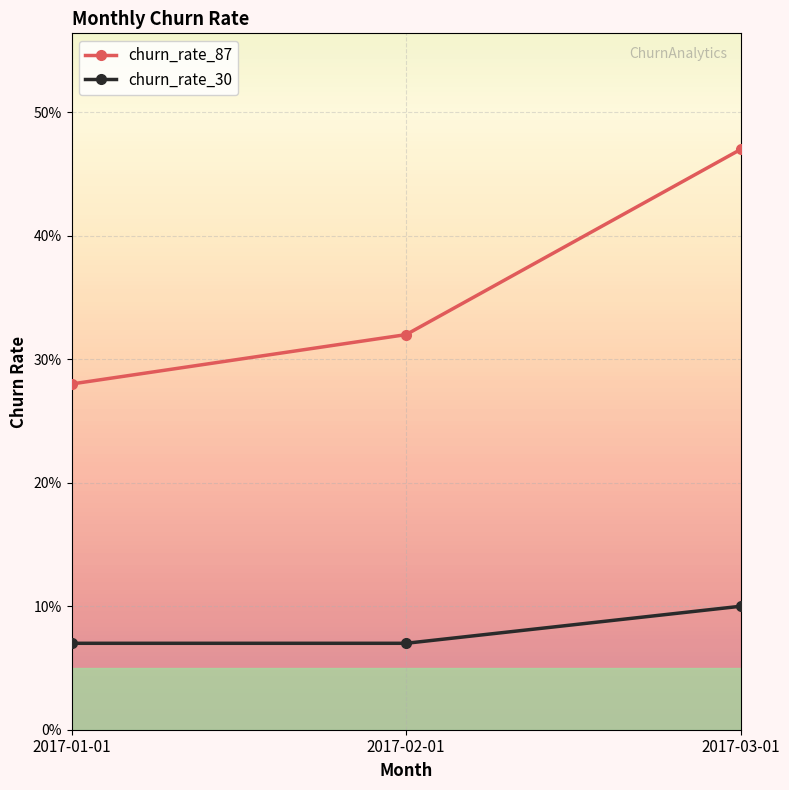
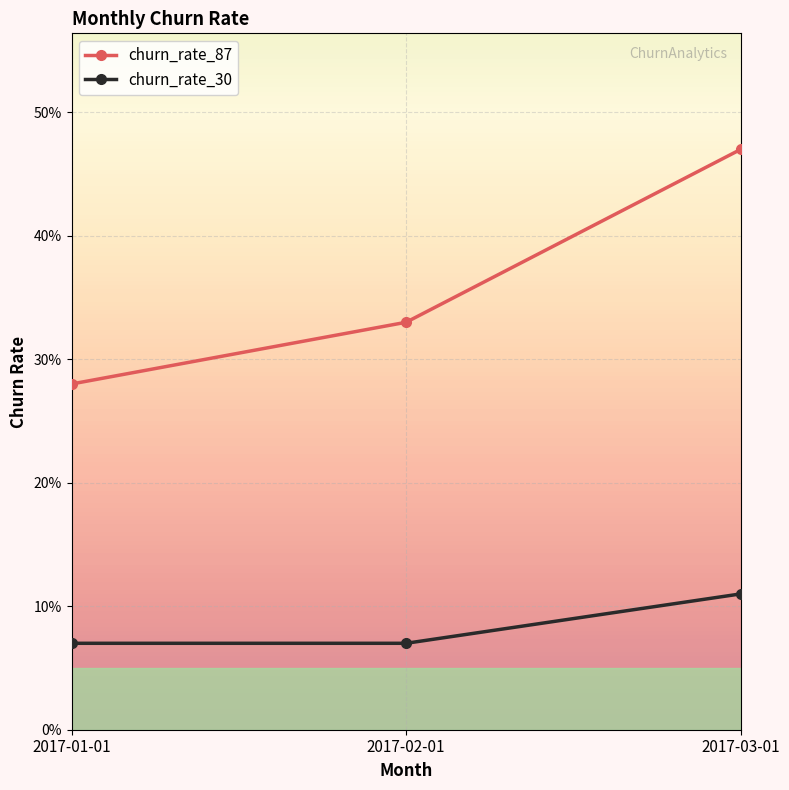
churn_rate_87, 2017-02-01: 32.0% -> 33.0%
churn_rate_30, 2017-03-01: 10.0% -> 11.0%
